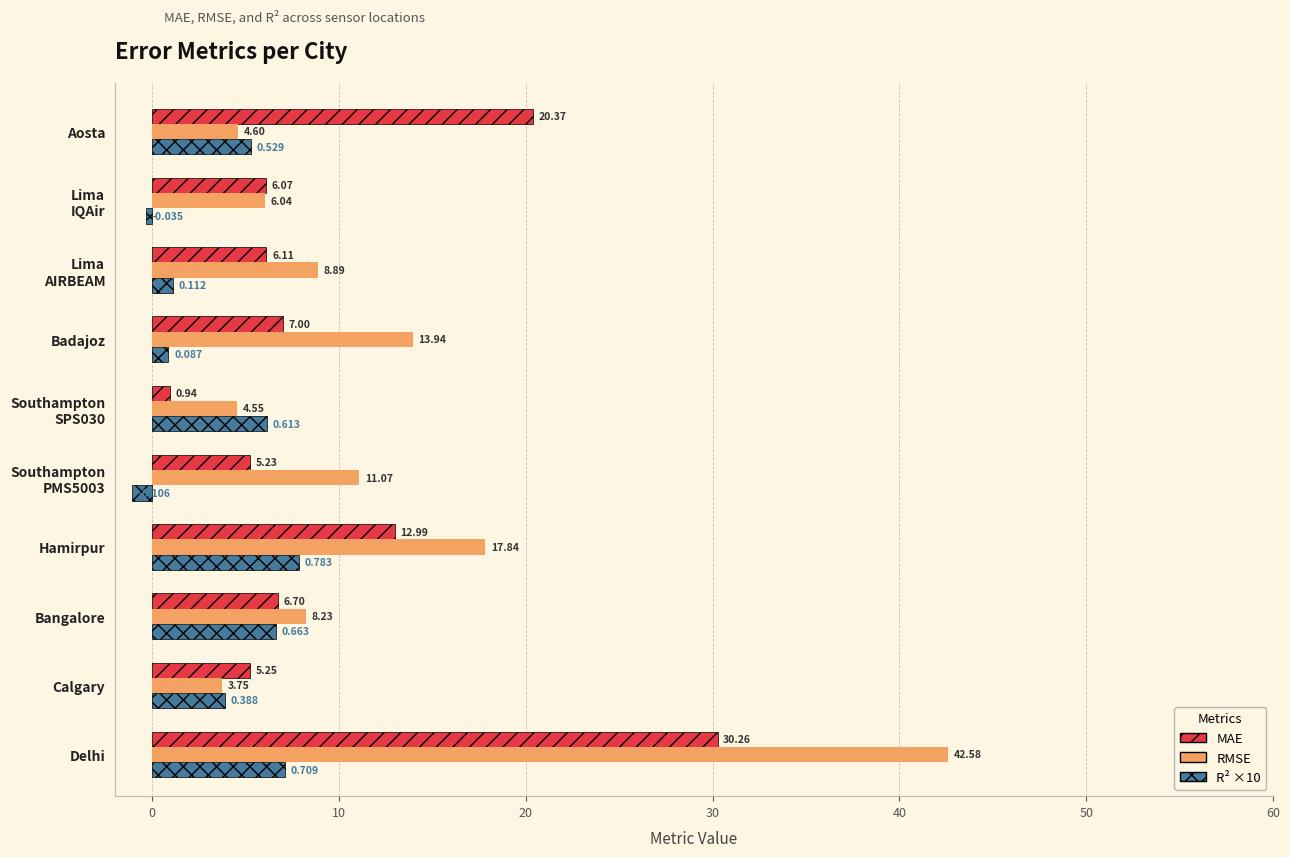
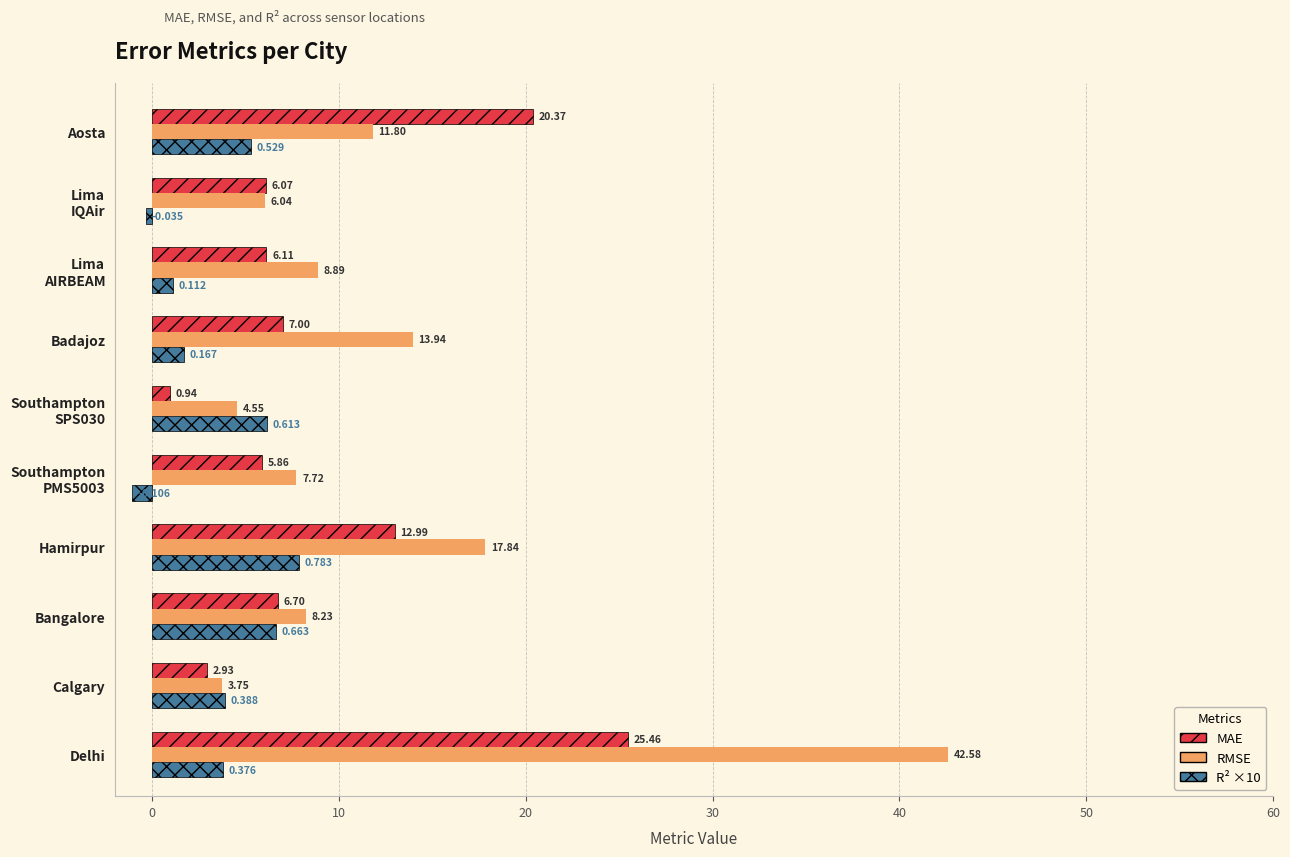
RMSE, Aosta: 4.60 -> 11.80
R² ×10, Badajoz: 0.087 -> 0.167
MAE, Southampton PMS5003: 5.23 -> 5.86
RMSE, Southampton PMS5003: 11.07 -> 7.72
MAE, Calgary: 5.25 -> 2.93
MAE, Delhi: 30.26 -> 25.46
R² ×10, Delhi: 0.709 -> 0.376
